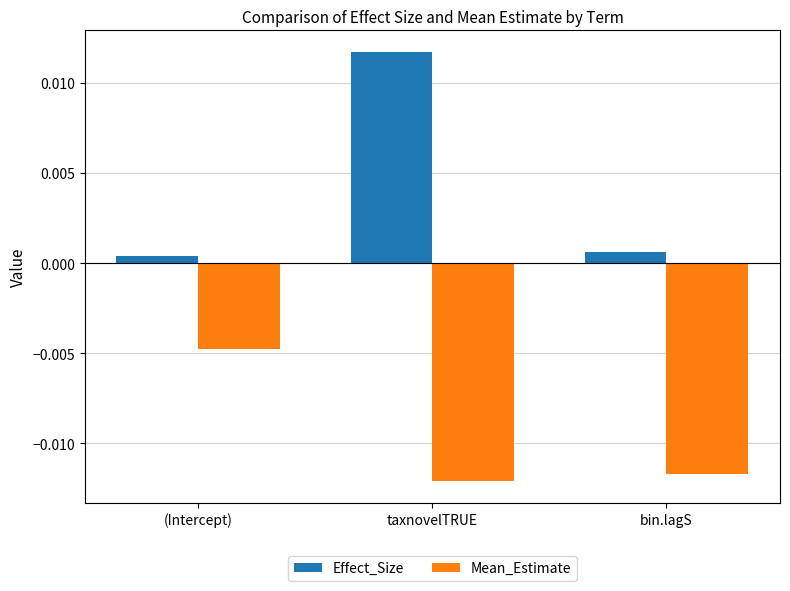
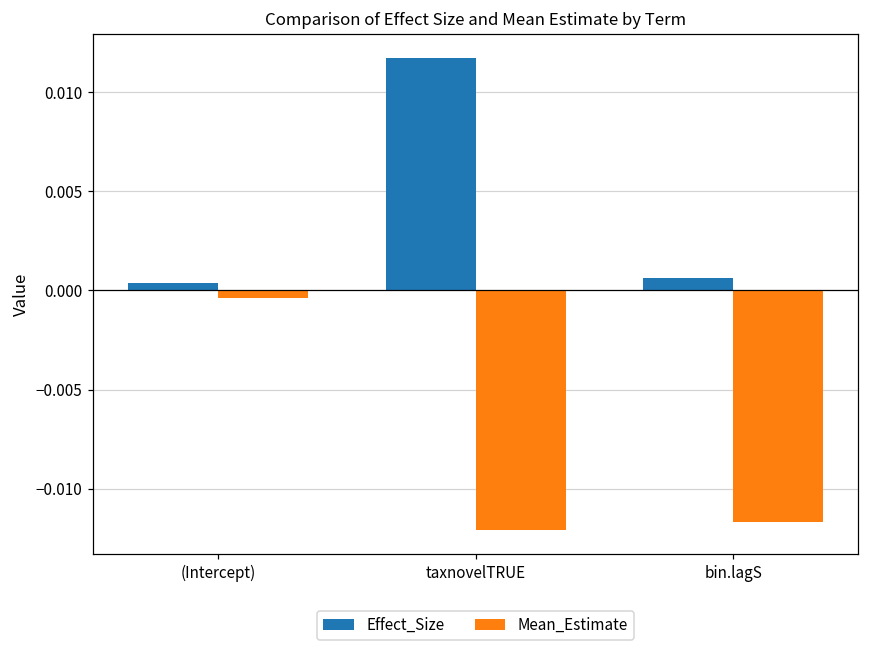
Mean_Estimate, (Intercept): -0.0047 -> -0.0004
